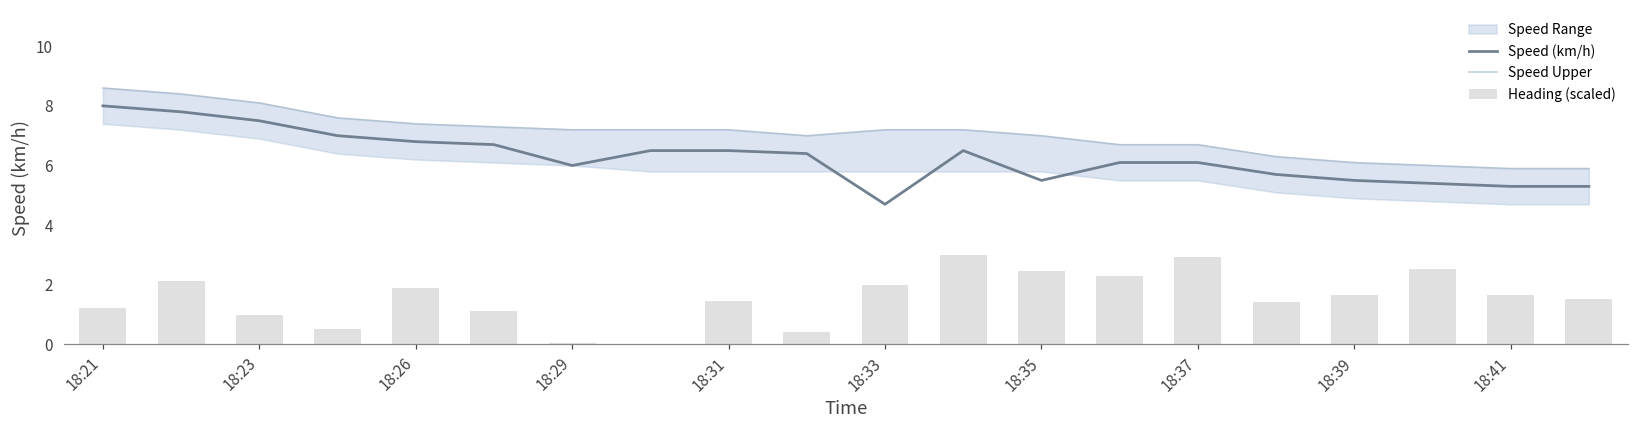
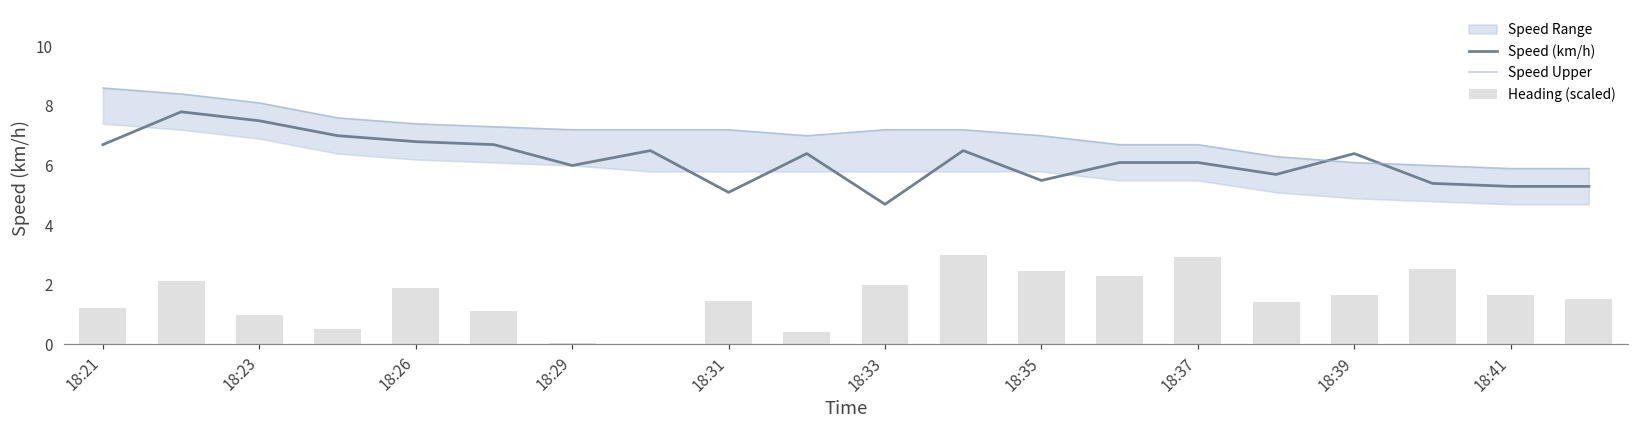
Speed (km/h), 18:21: 8.0 -> 6.7
Speed (km/h), 18:31: 6.5 -> 5.1
Speed (km/h), 18:39: 5.5 -> 6.4
